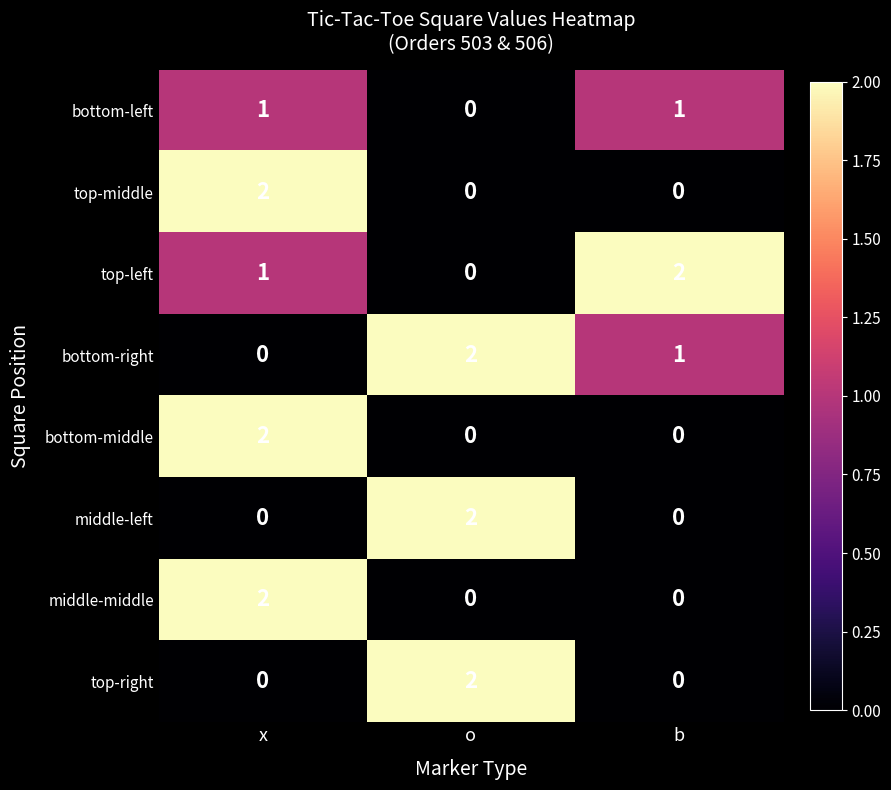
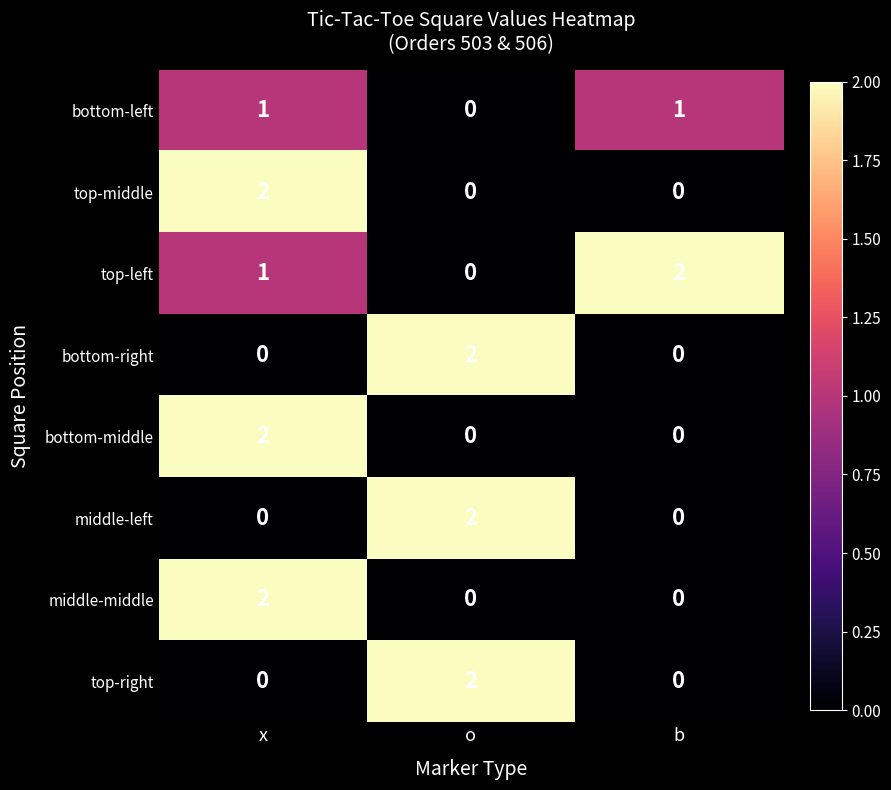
bottom-right, b: 1 -> 0
